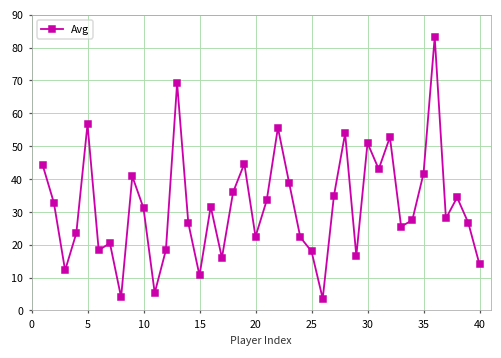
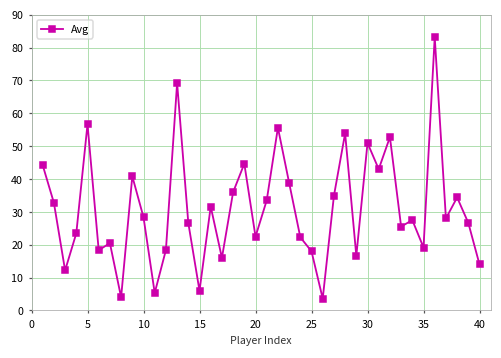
10: 31 -> 28
15: 11 -> 6
35: 42 -> 19
